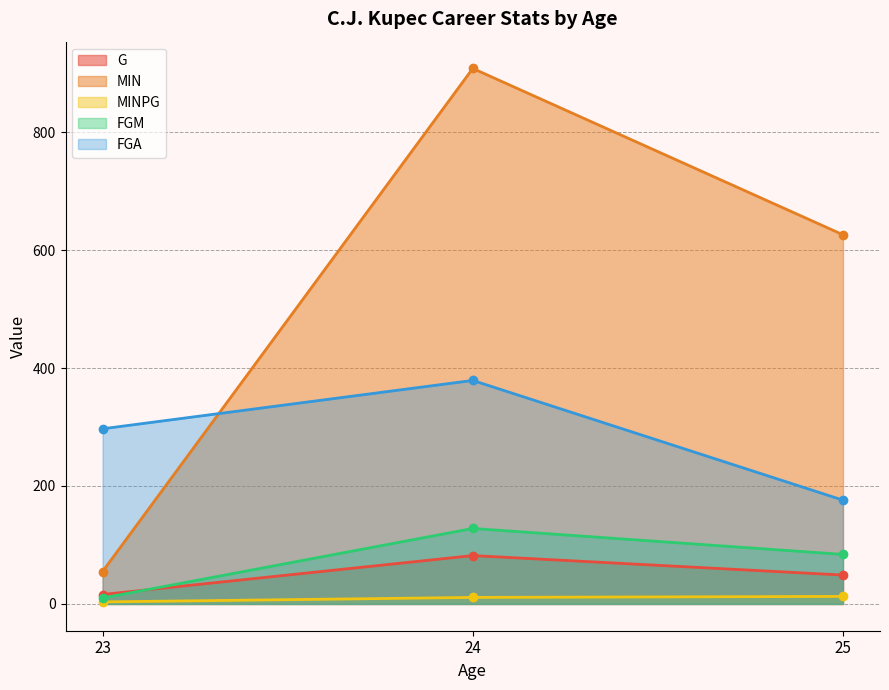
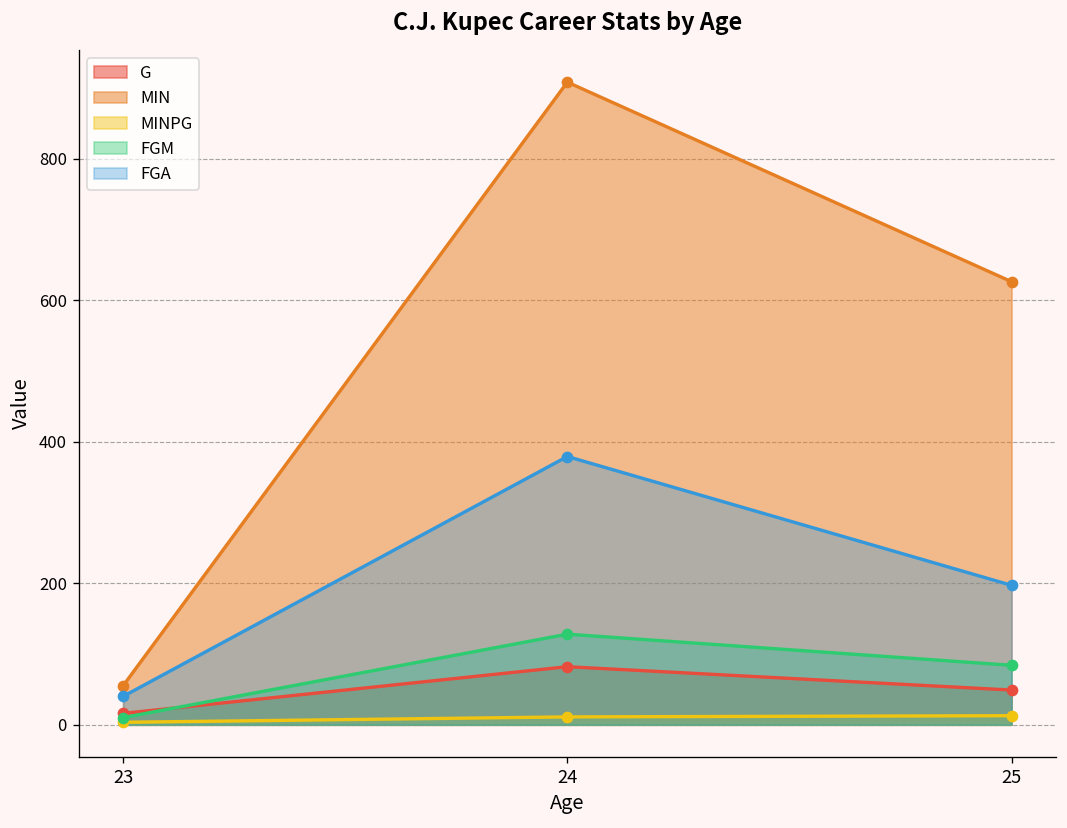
FGA, 23: 300 -> 40
FGA, 25: 180 -> 200
